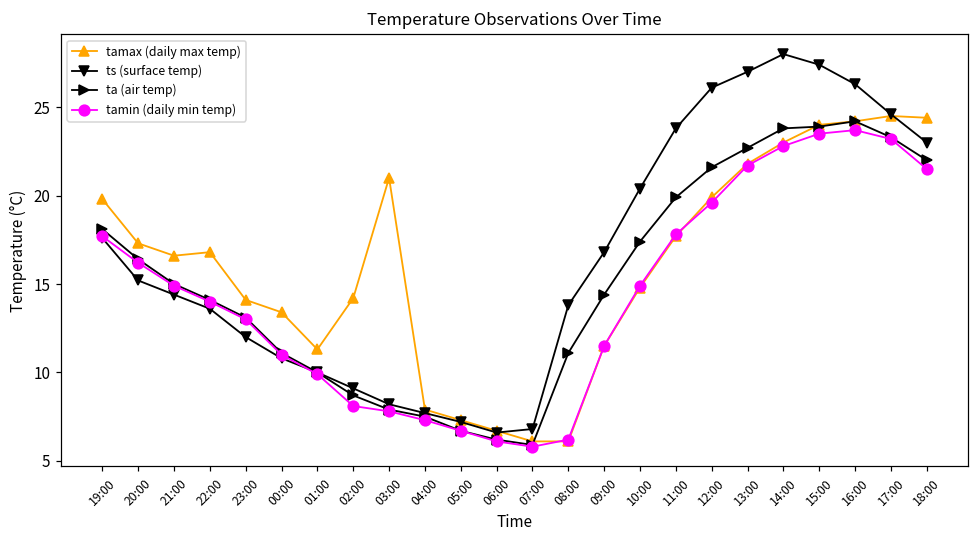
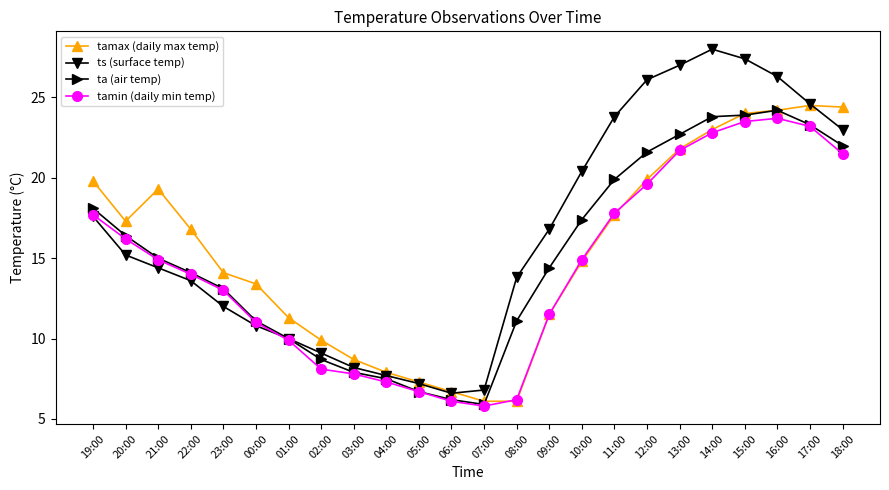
tamax (daily max temp), 21:00: 16.6 -> 19.3
tamax (daily max temp), 02:00: 14.2 -> 9.9
tamax (daily max temp), 03:00: 21.0 -> 8.7
